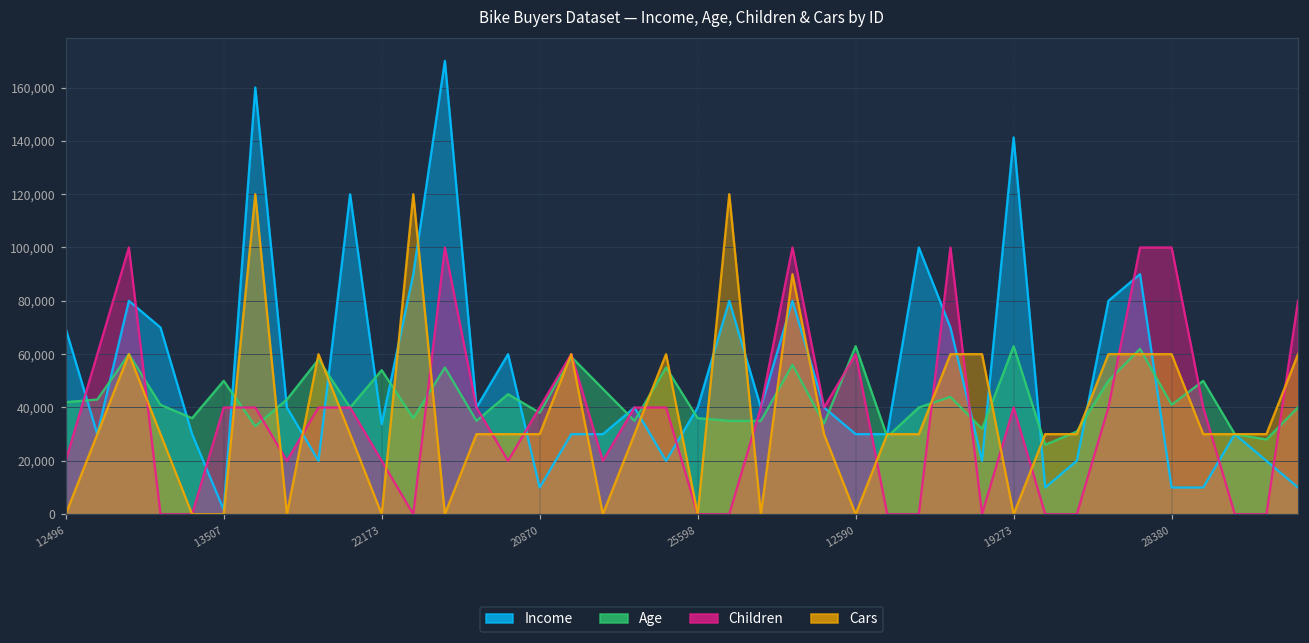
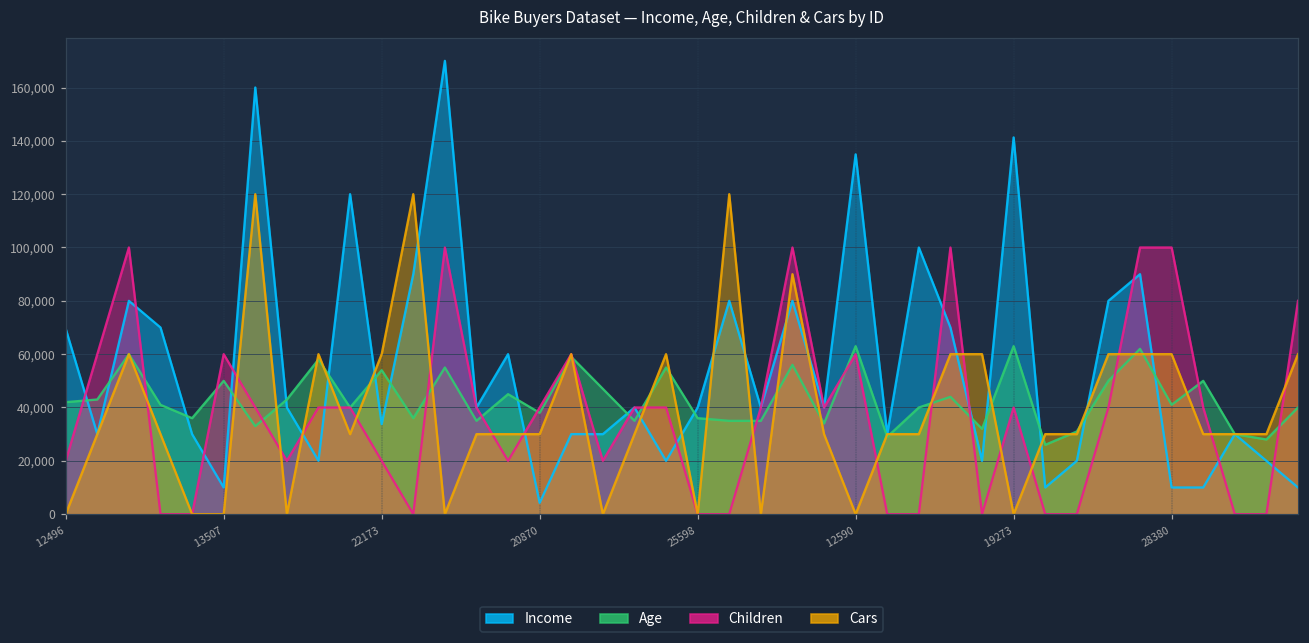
Income, 13507: 2,000 -> 10,000
Children, 13507: 40,000 -> 60,000
Cars, 22173: 0 -> 60,000
Income, 20870: 10,000 -> 4,000
Income, 12590: 30,000 -> 135,000
